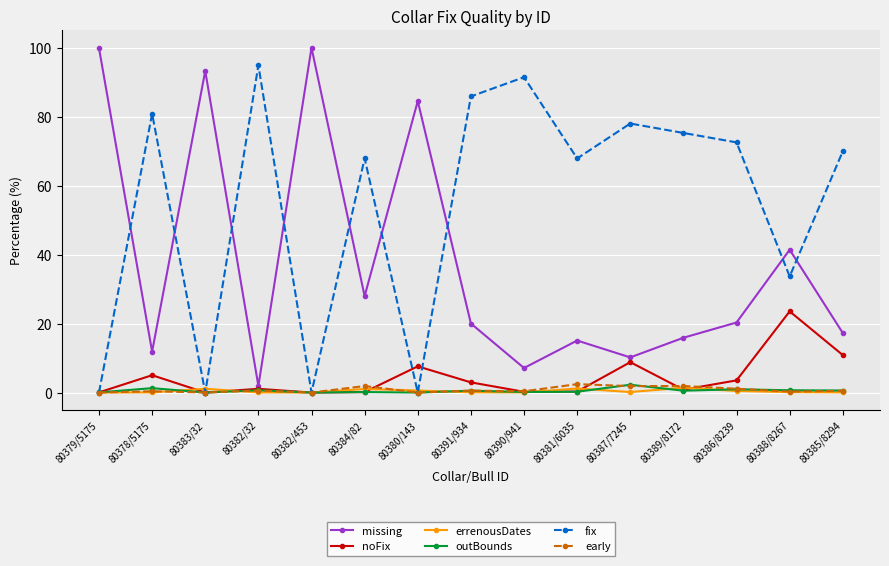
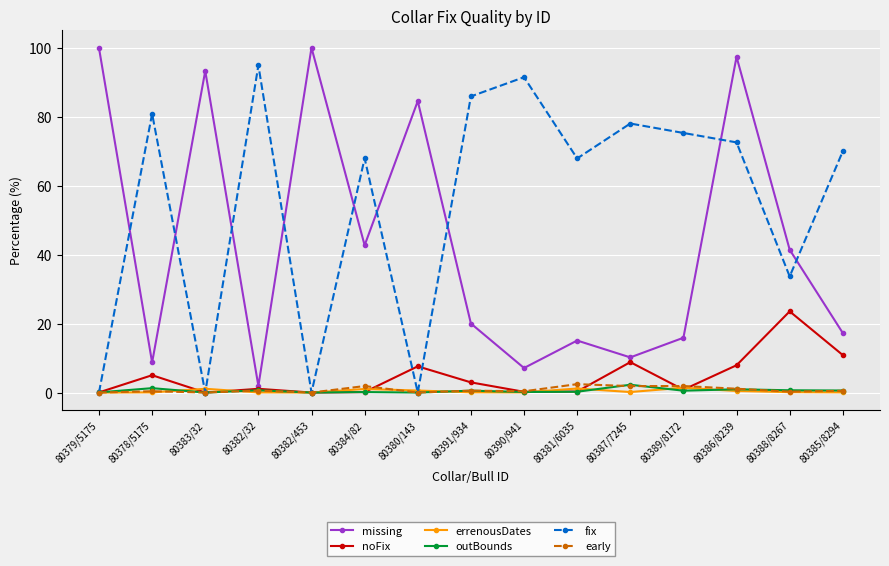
missing, 80378/5175: 12 -> 9
missing, 80384/82: 28 -> 43
missing, 80386/8239: 20 -> 97
noFix, 80386/8239: 4 -> 8
